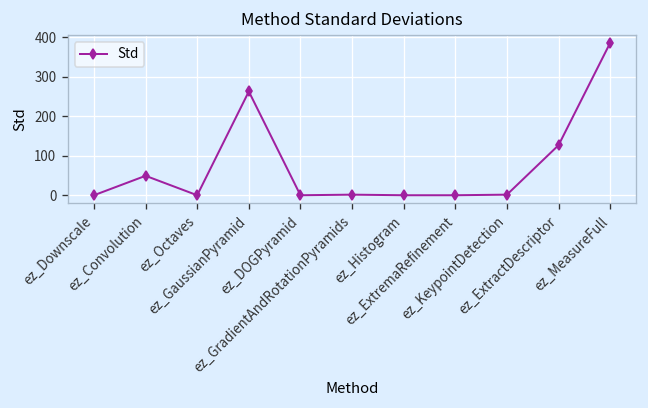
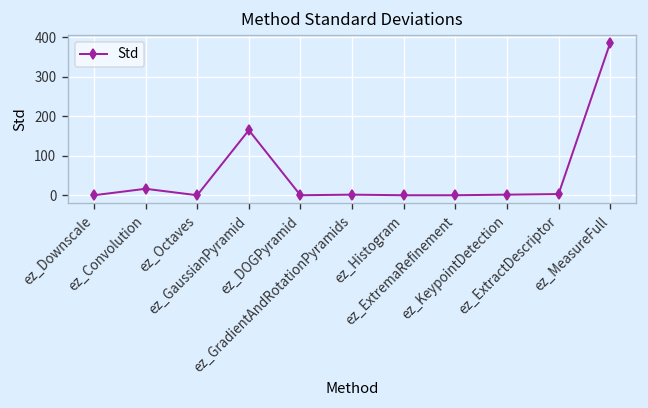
ez_Convolution: 50 -> 20
ez_GaussianPyramid: 260 -> 160
ez_ExtractDescriptor: 130 -> 0
